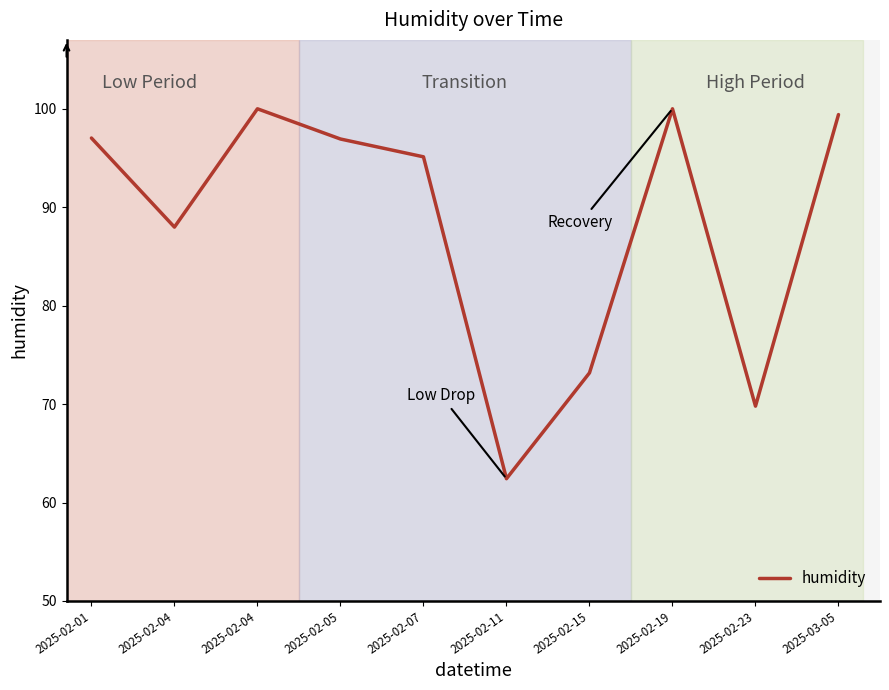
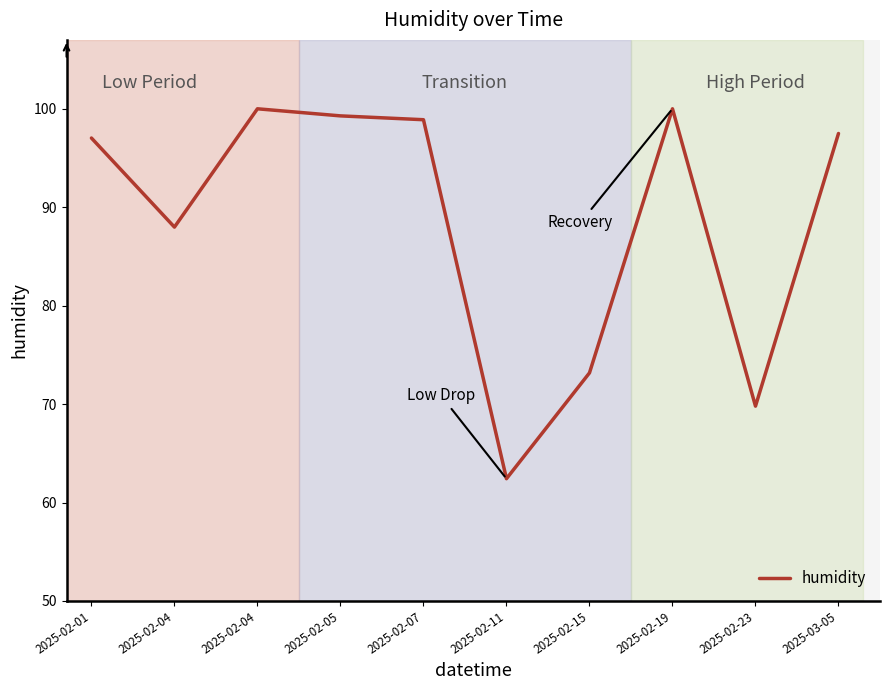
2025-02-05: 97 -> 99
2025-02-07: 95 -> 99
2025-03-05: 99 -> 97
